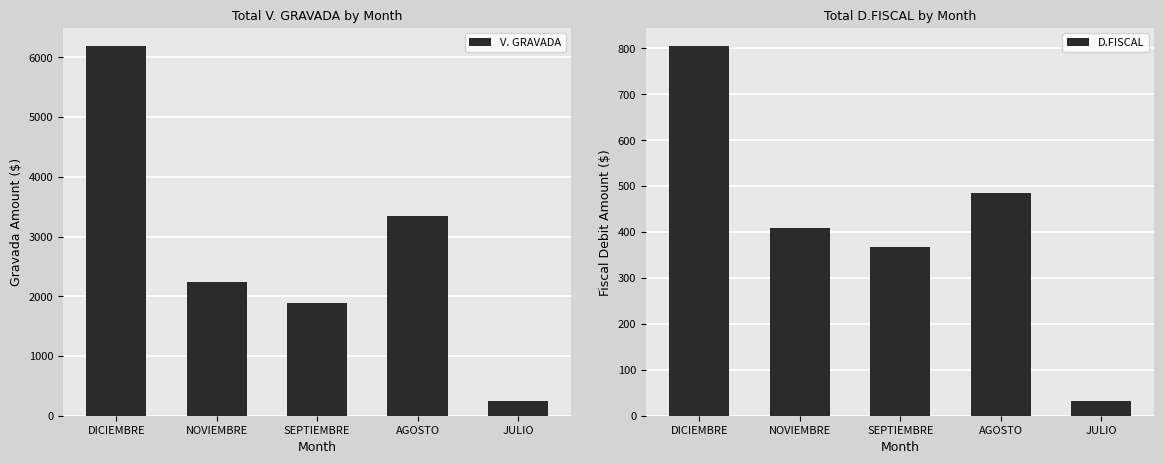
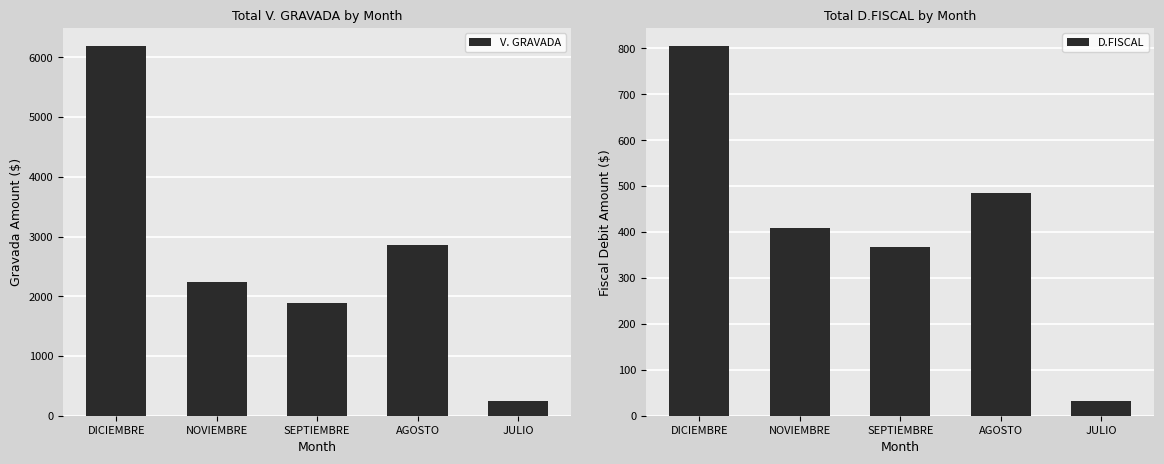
Total V. GRAVADA by Month, AGOSTO: 3300 -> 2900
